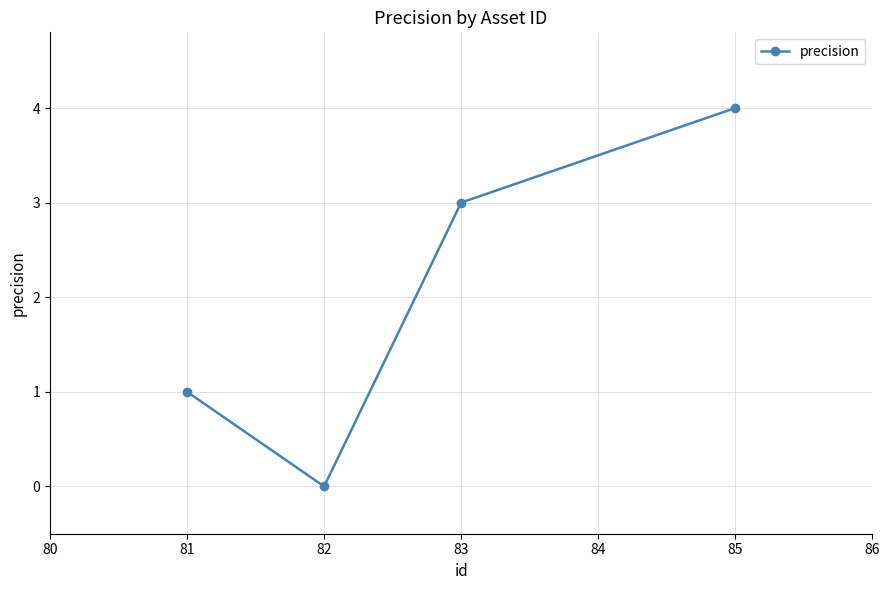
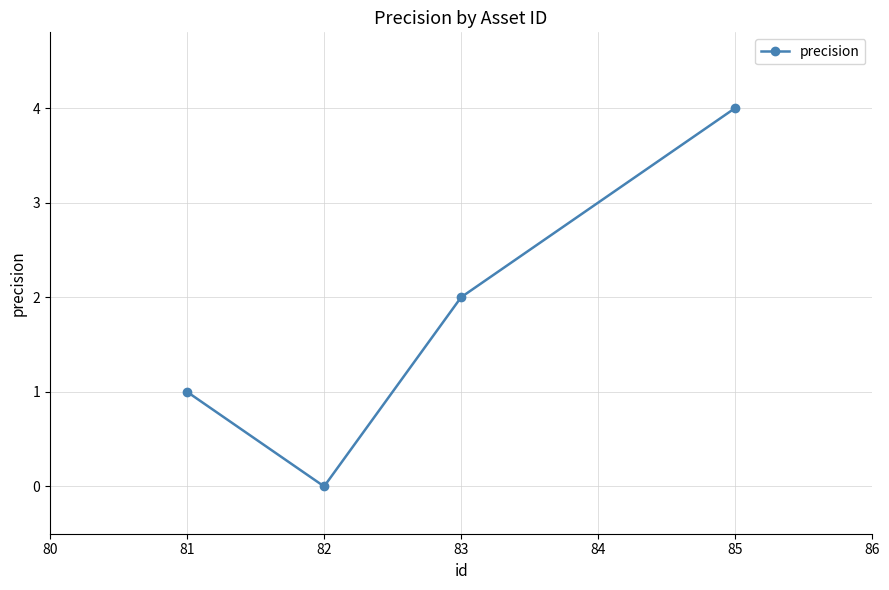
83: 3 -> 2
